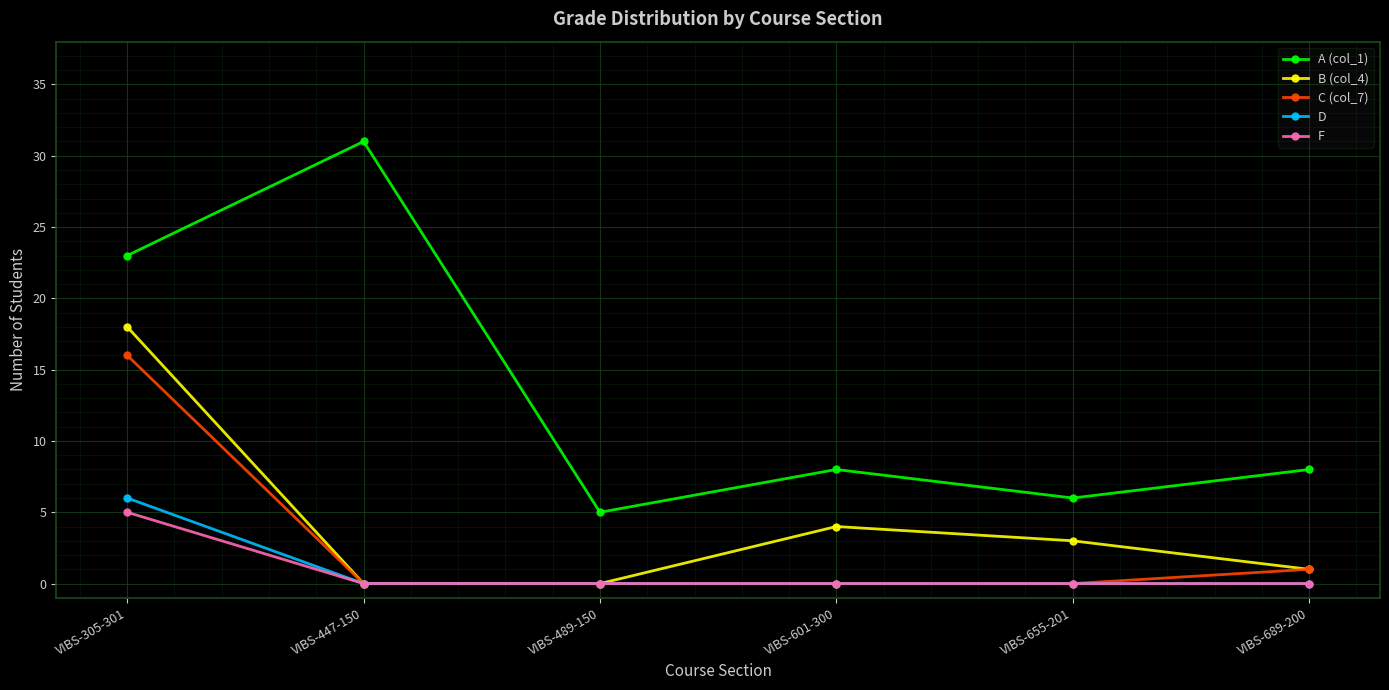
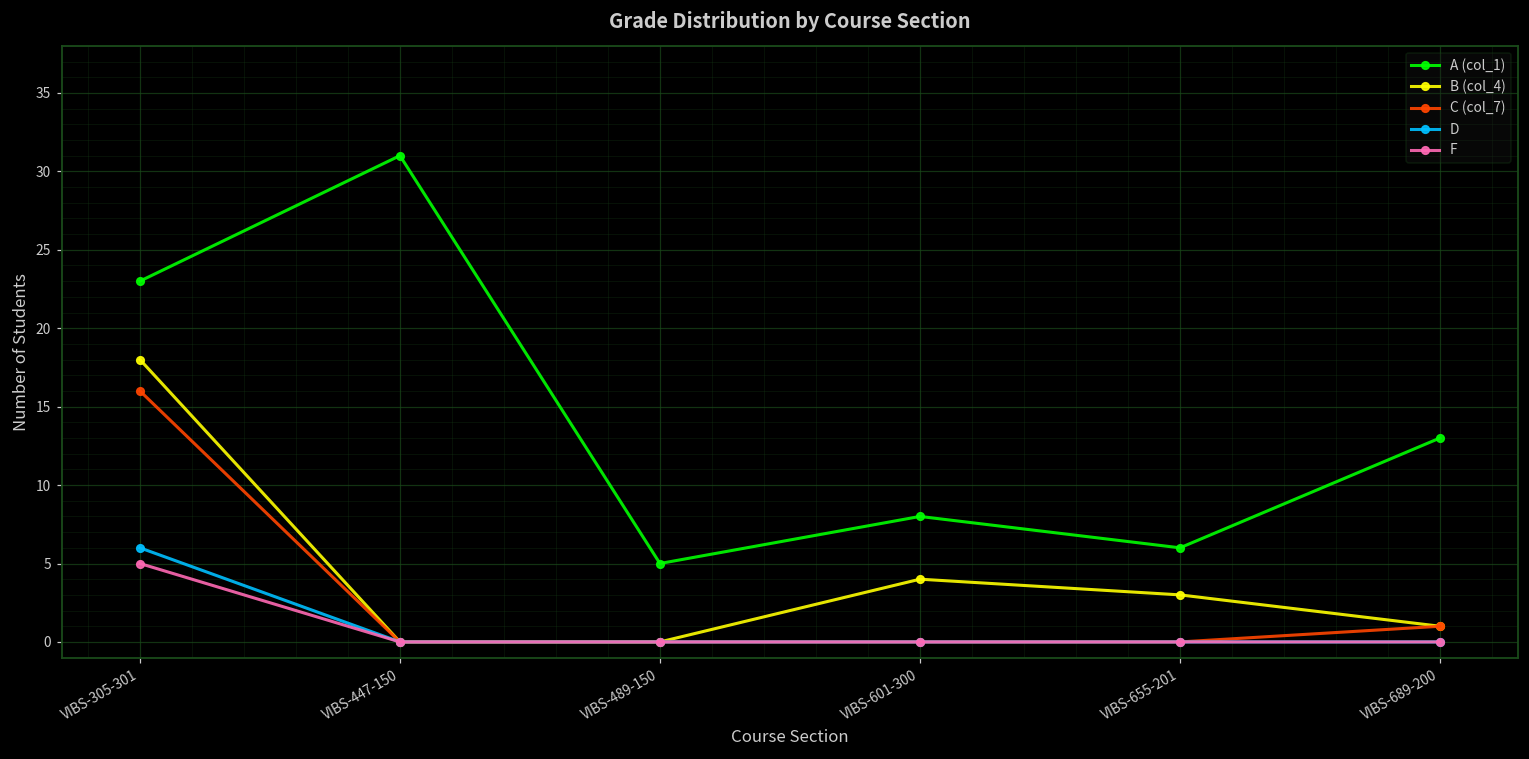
A (col_1), VIBS-689-200: 8 -> 13
